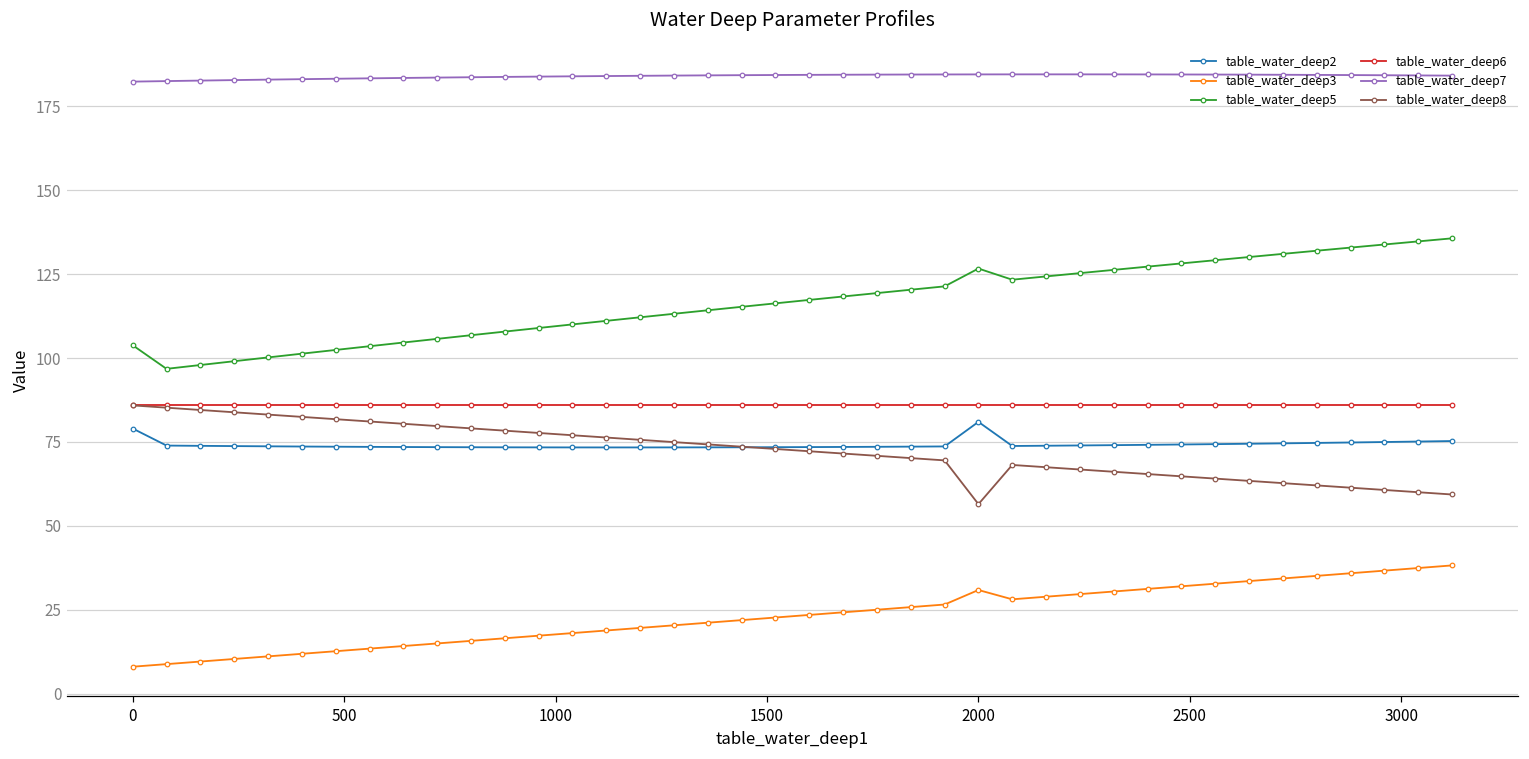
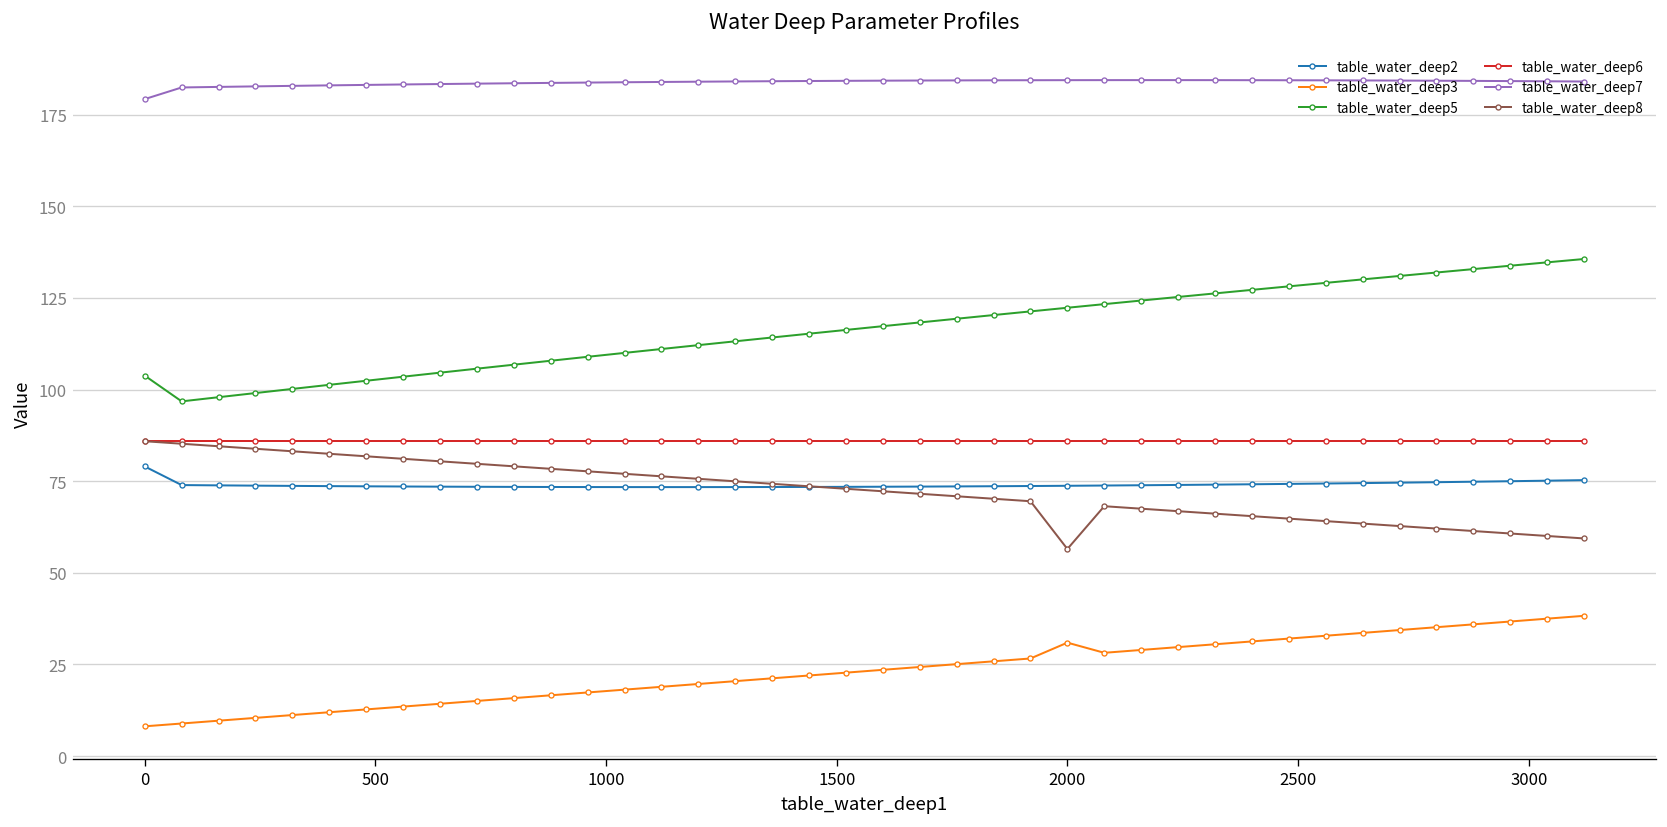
table_water_deep7, 0: 182 -> 179
table_water_deep2, 2000: 81 -> 74
table_water_deep5, 2000: 127 -> 122
